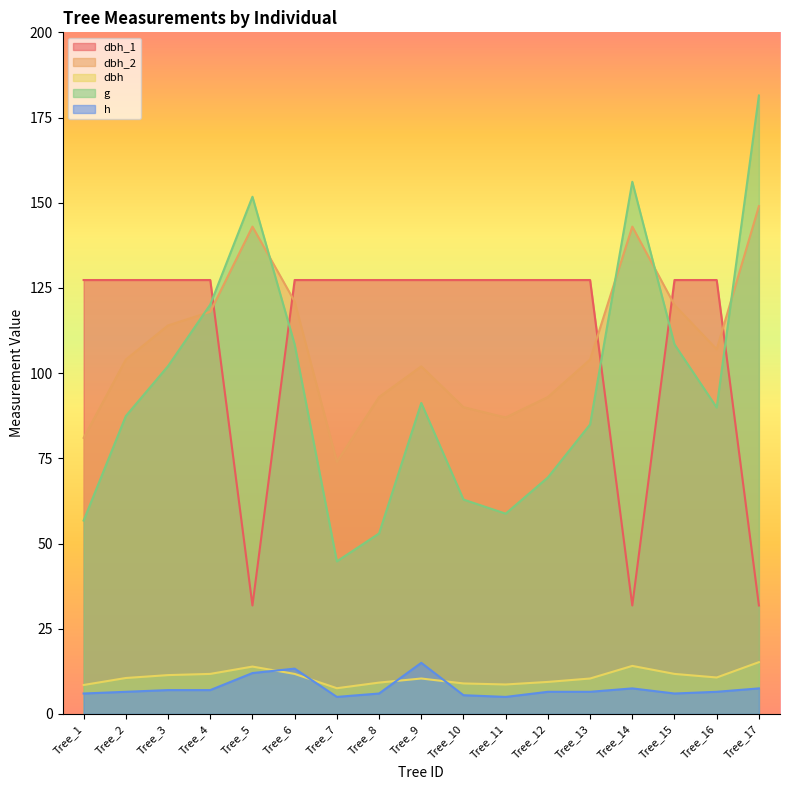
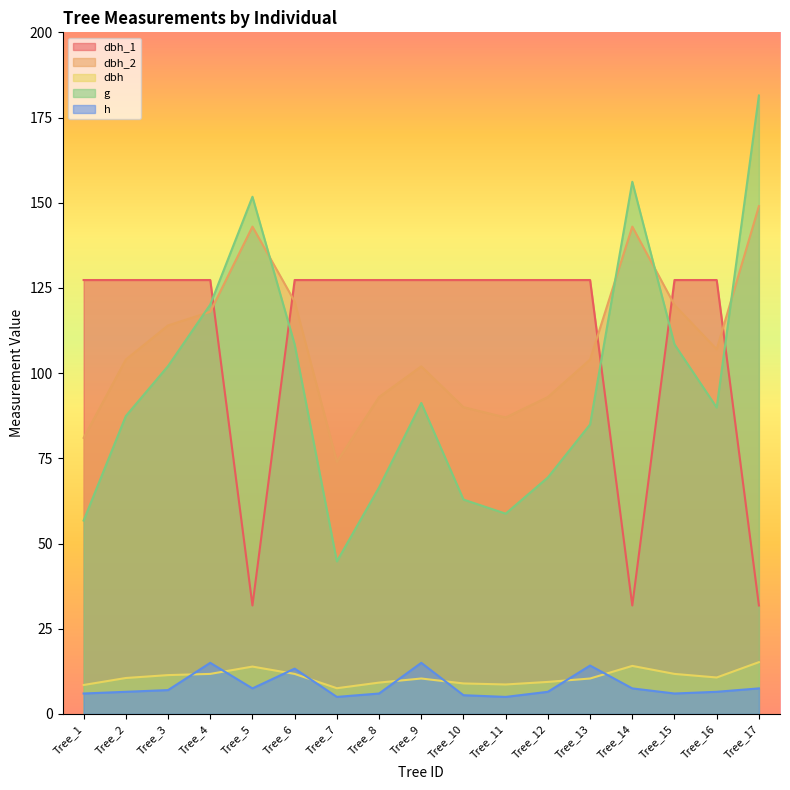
h, Tree_4: 7 -> 15
h, Tree_5: 12 -> 8
g, Tree_8: 53 -> 66
h, Tree_13: 7 -> 14
